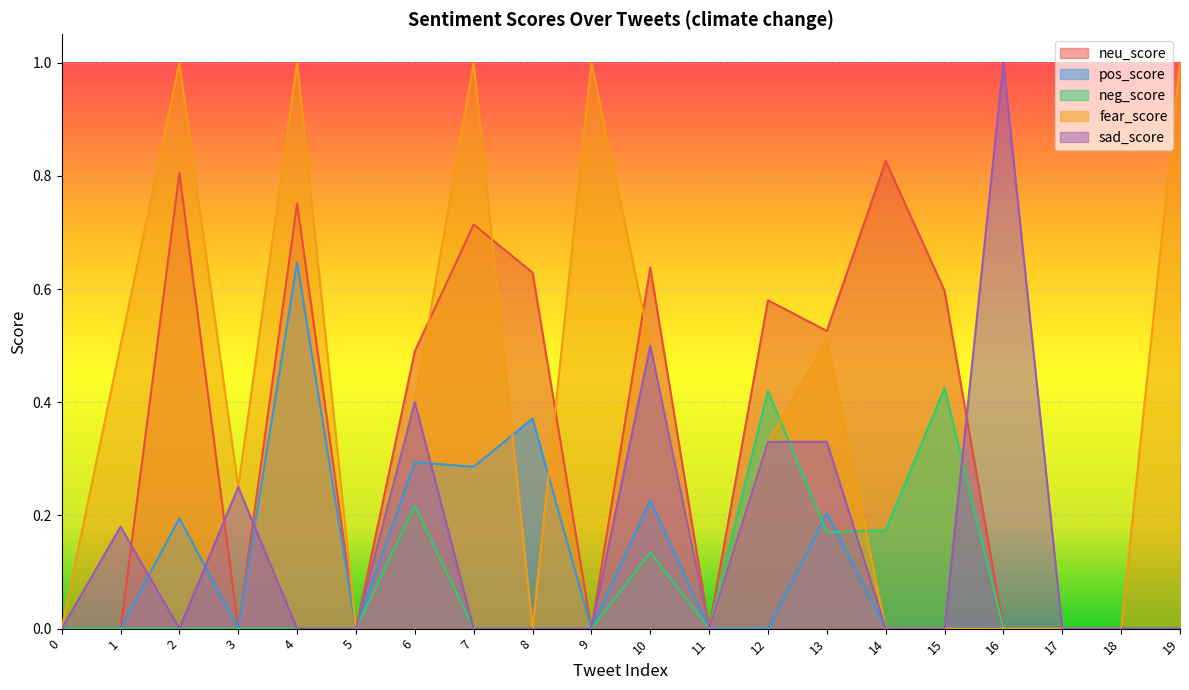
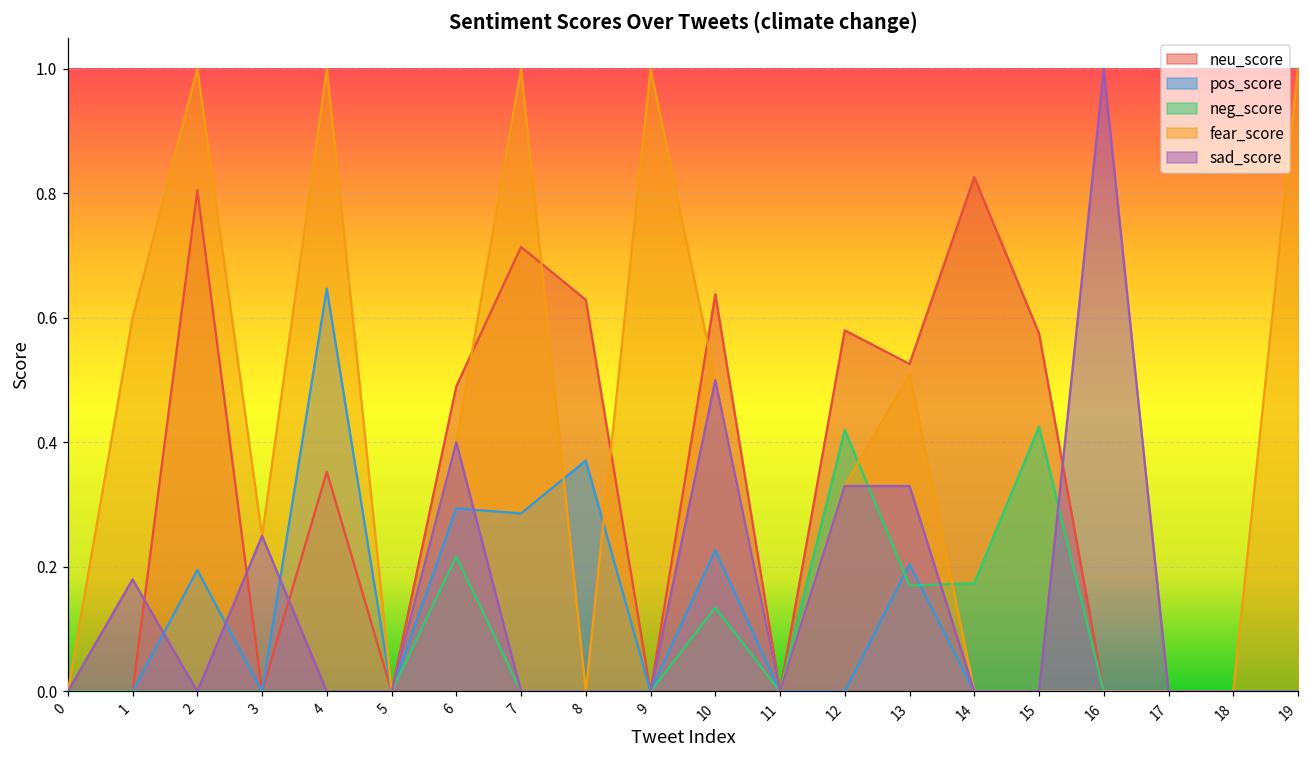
fear_score, 1: 0.5 -> 0.6
neu_score, 4: 0.75 -> 0.35
neu_score, 15: 0.60 -> 0.58
